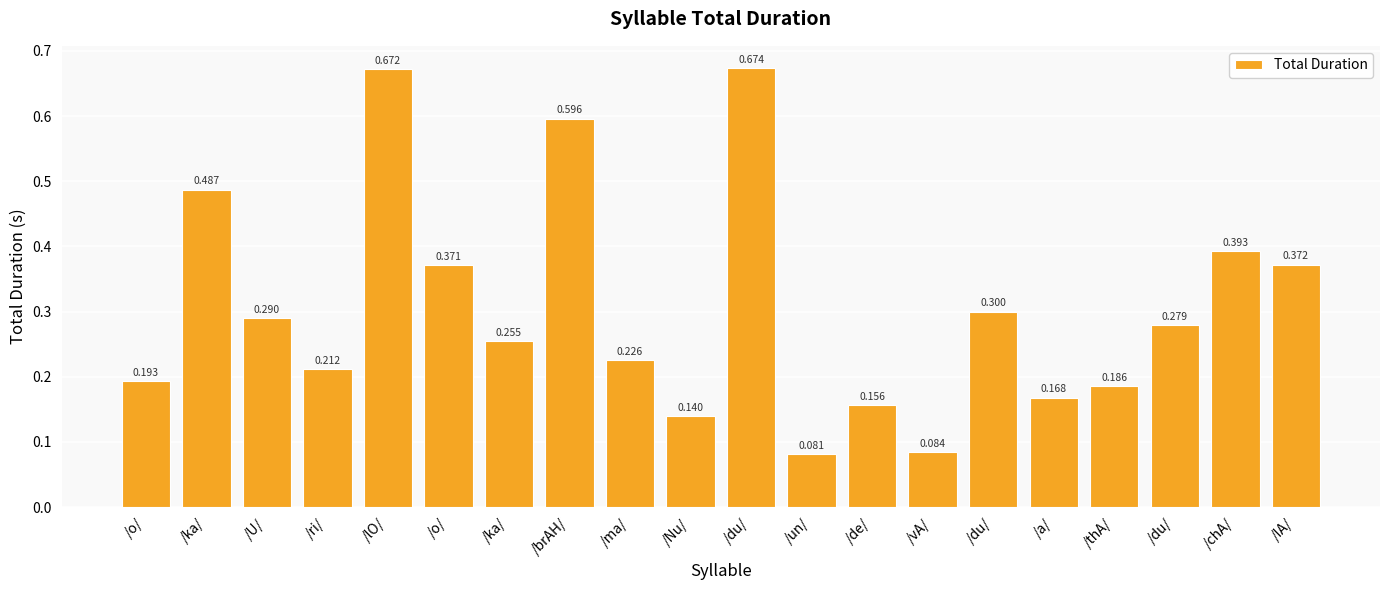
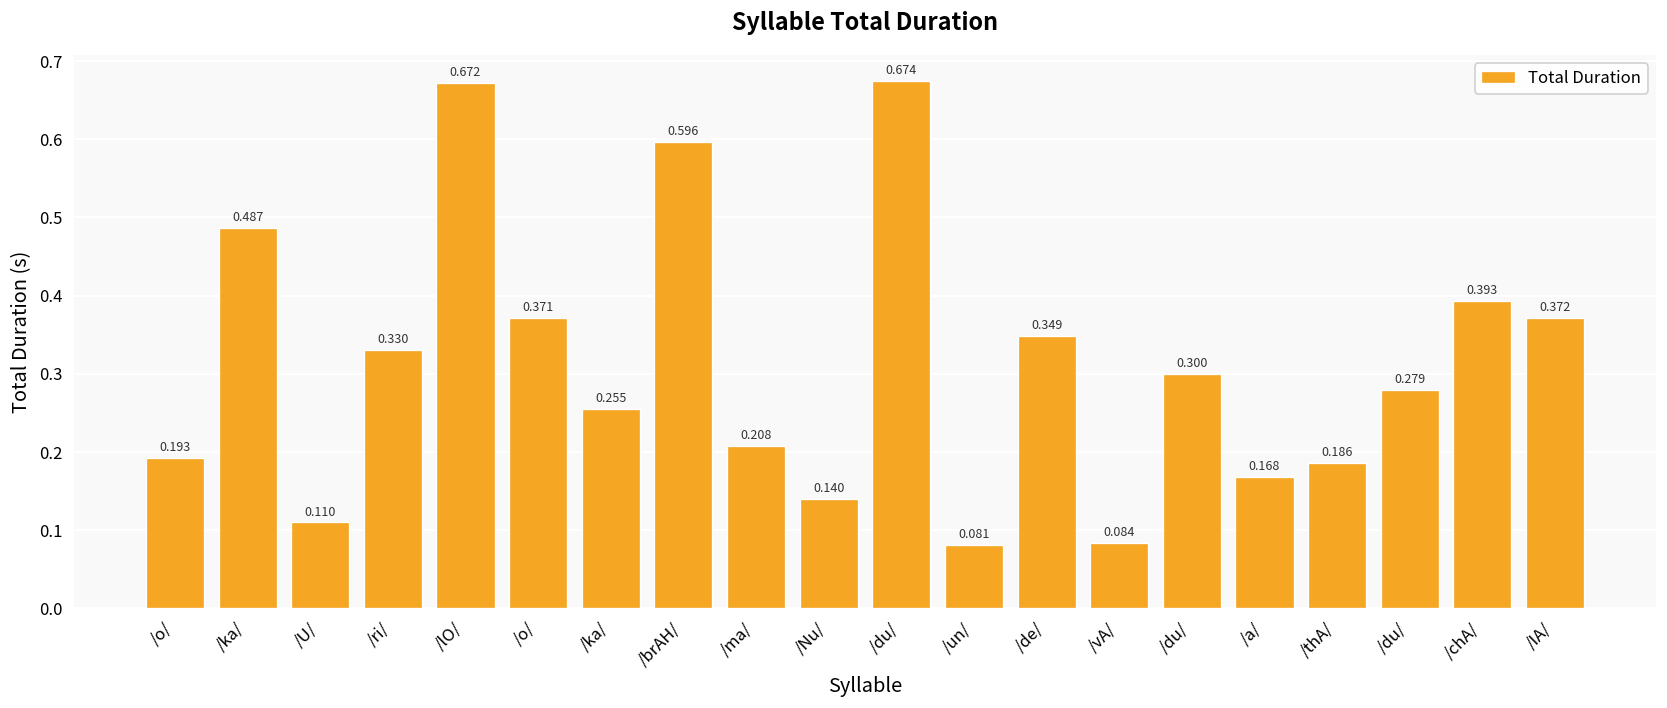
/U/: 0.290 -> 0.110
/ri/: 0.212 -> 0.330
/ma/: 0.226 -> 0.208
/de/: 0.156 -> 0.349
